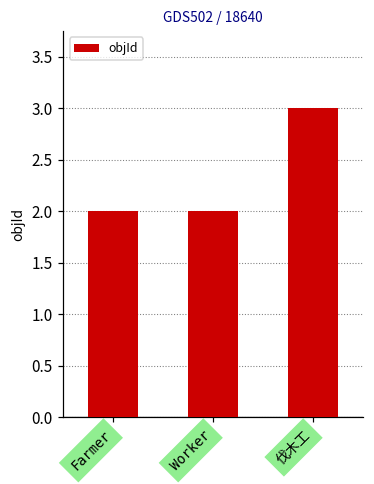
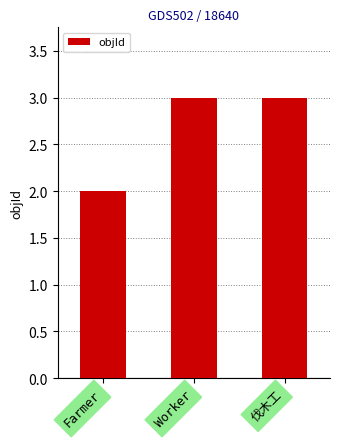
Worker: 2 -> 3
